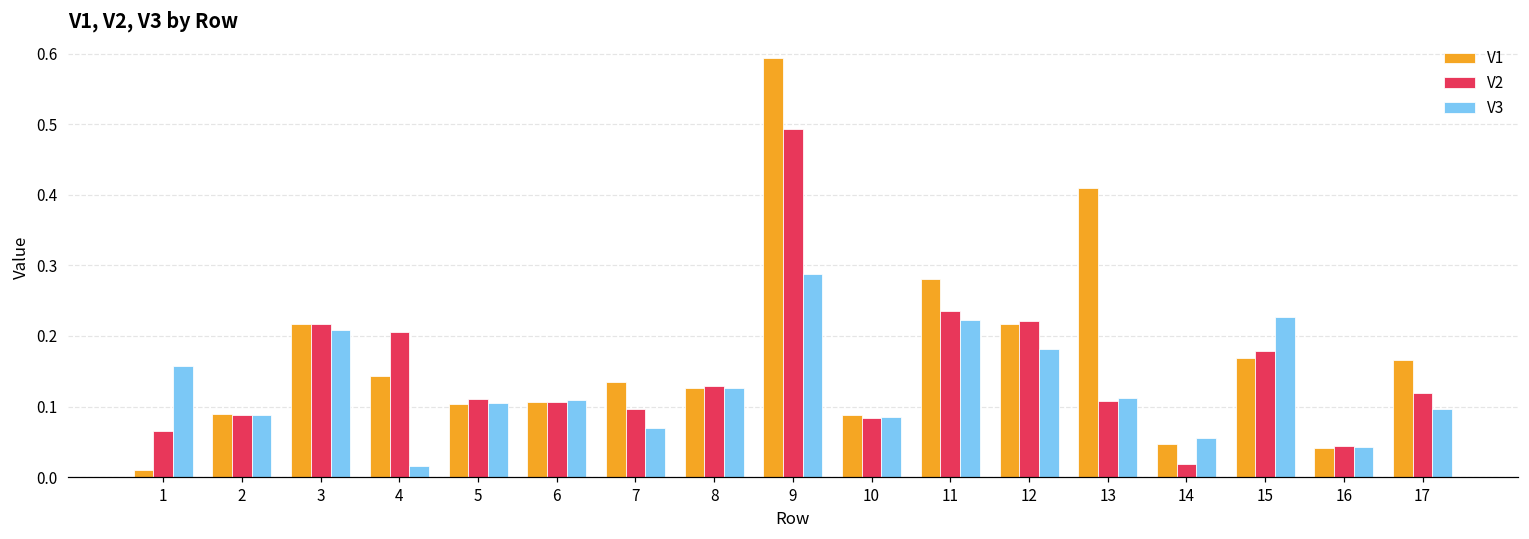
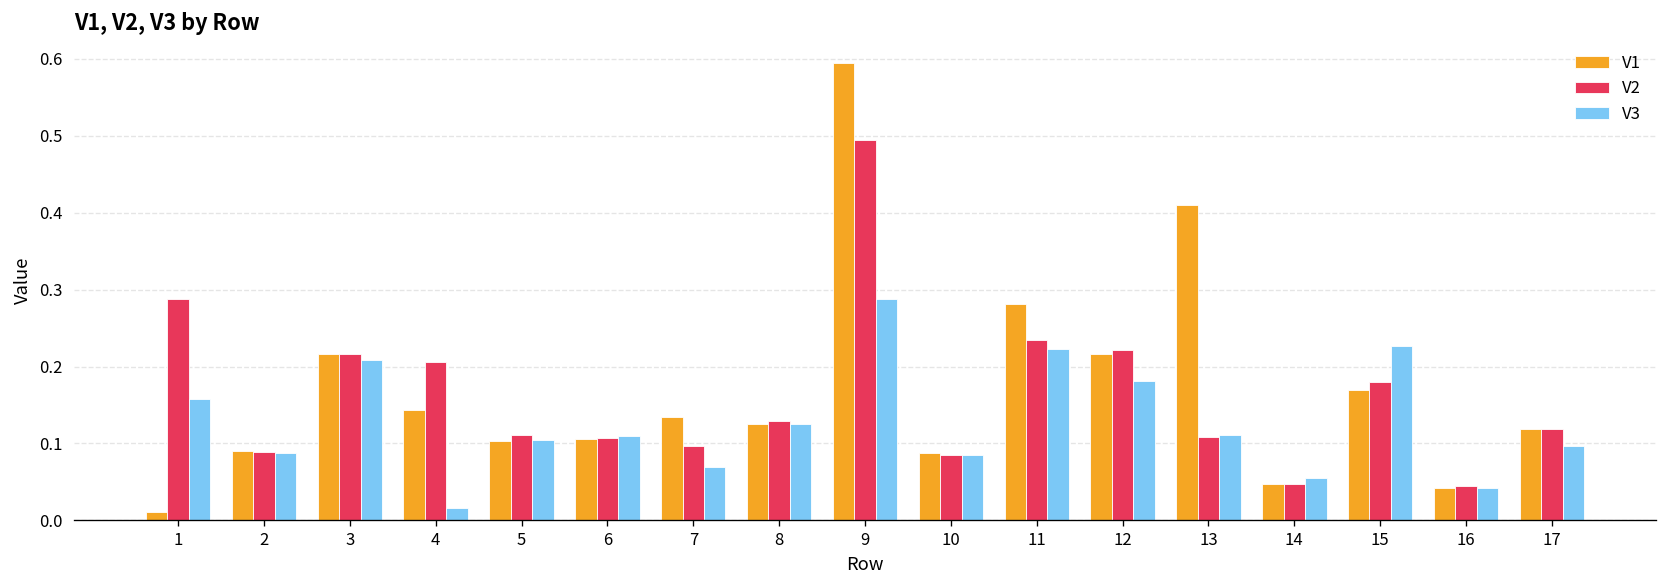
V2, 1: 0.07 -> 0.29
V2, 14: 0.02 -> 0.05
V1, 17: 0.17 -> 0.12
